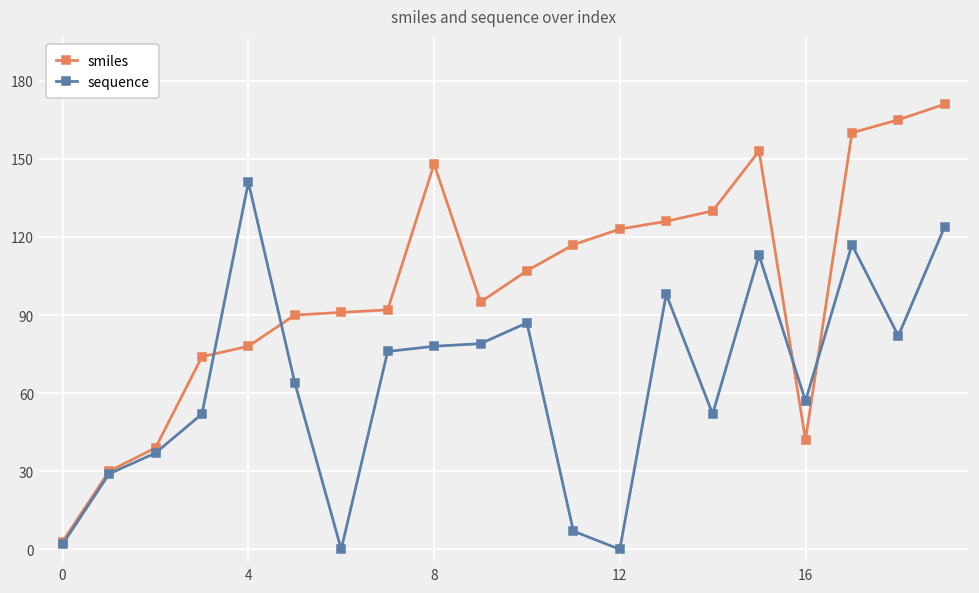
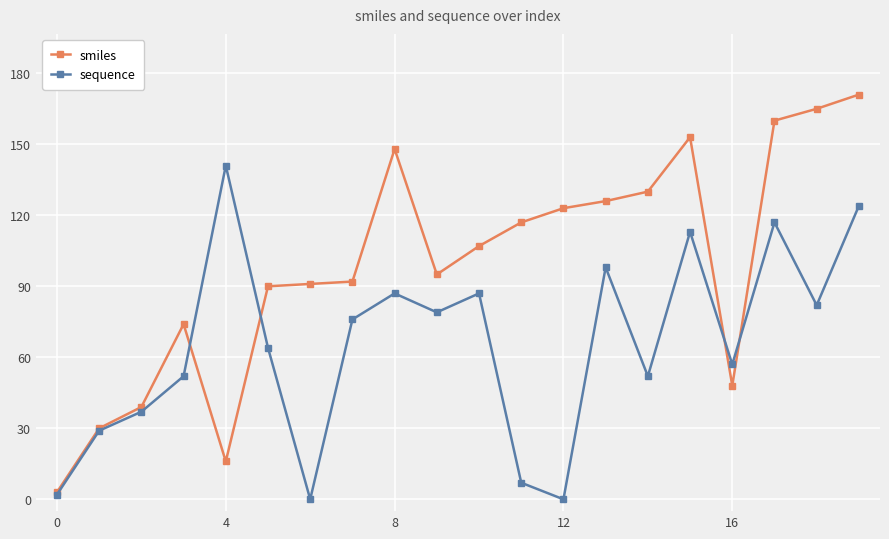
smiles, 4: 78 -> 16
sequence, 8: 78 -> 87
smiles, 16: 42 -> 48
